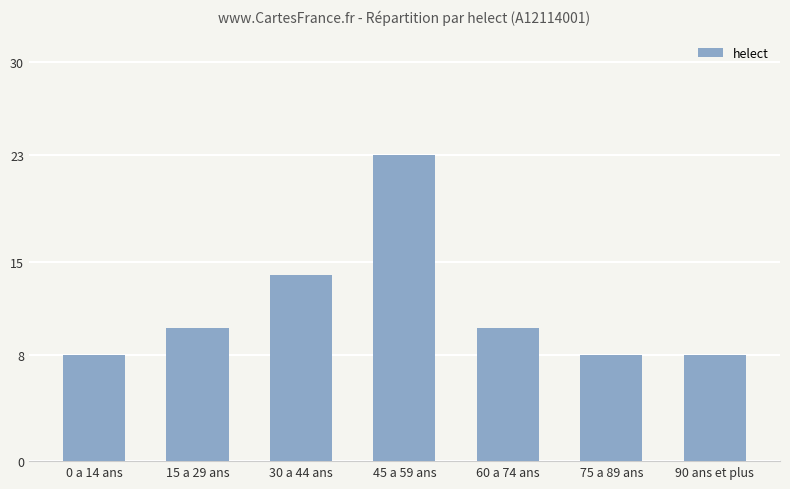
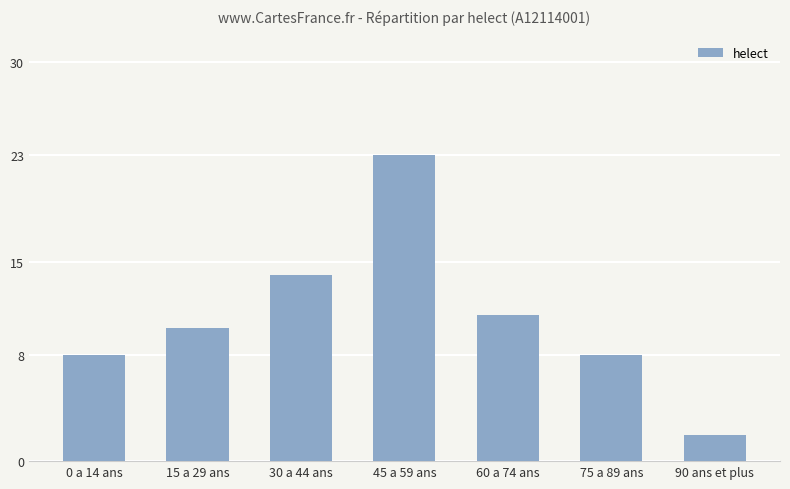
60 a 74 ans: 10 -> 11
90 ans et plus: 8 -> 2
